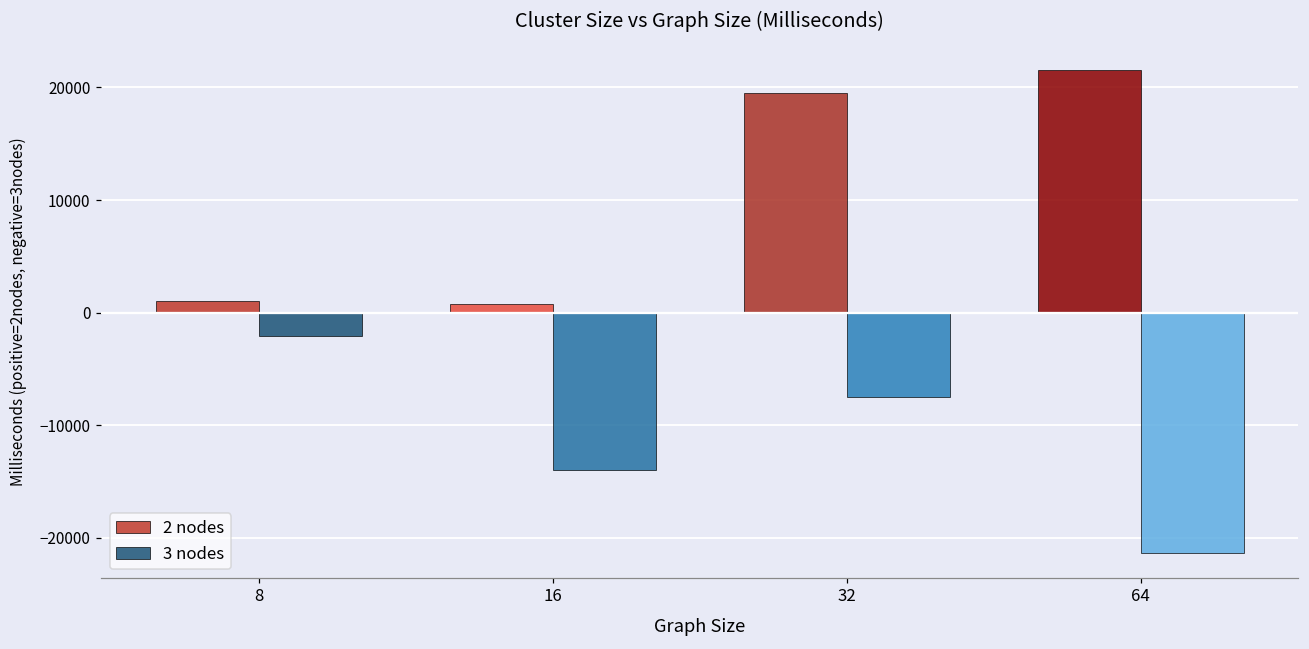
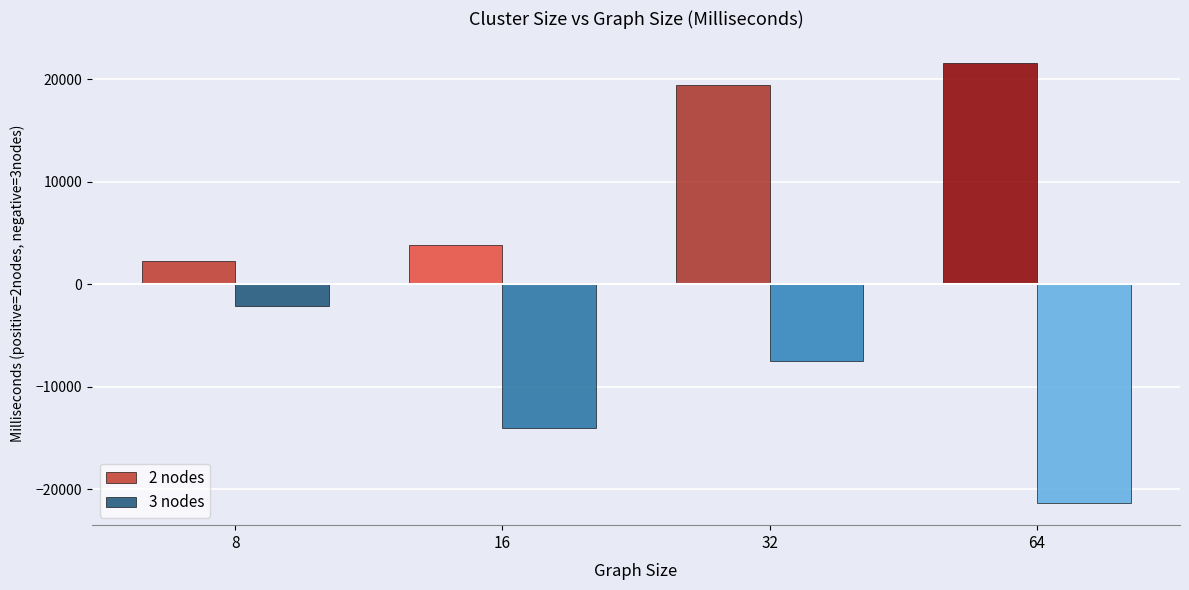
2 nodes, 8: 1000 -> 2300
2 nodes, 16: 700 -> 3900
